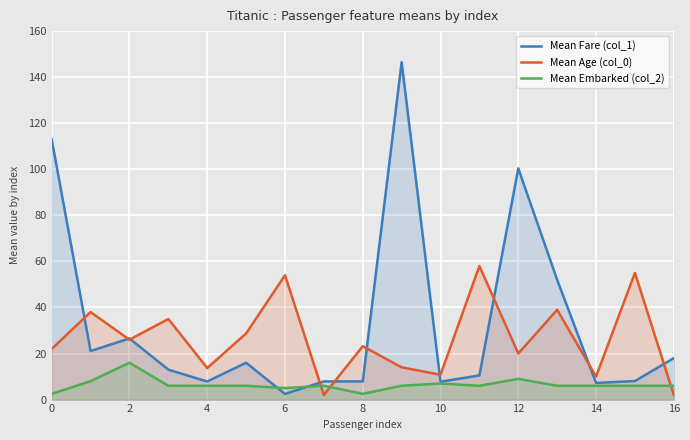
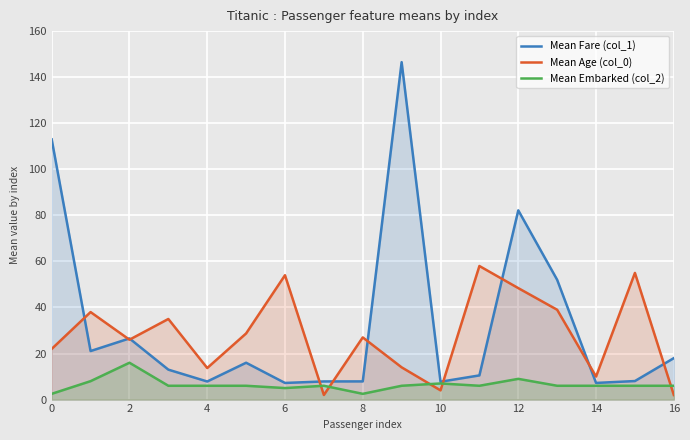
Mean Fare (col_1), 6: 2 -> 7
Mean Age (col_0), 8: 23 -> 27
Mean Age (col_0), 10: 11 -> 4
Mean Fare (col_1), 12: 100 -> 82
Mean Age (col_0), 12: 20 -> 48
